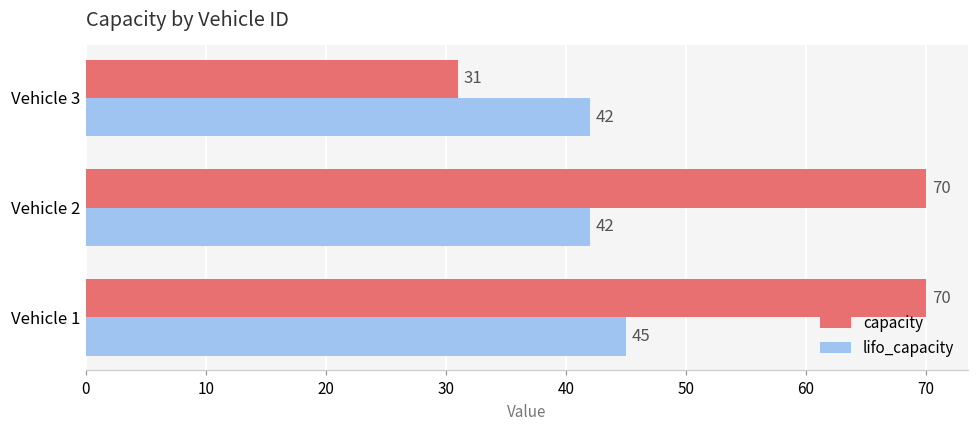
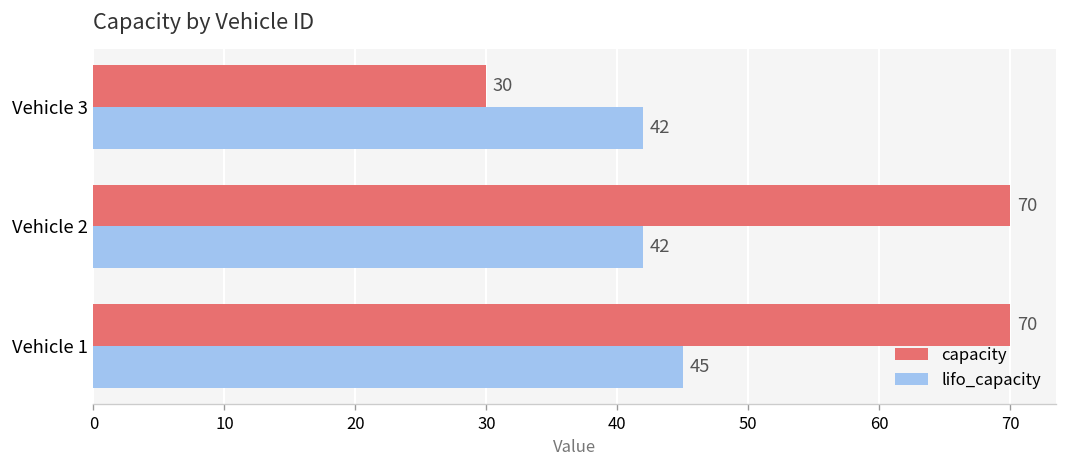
capacity, Vehicle 3: 31 -> 30
